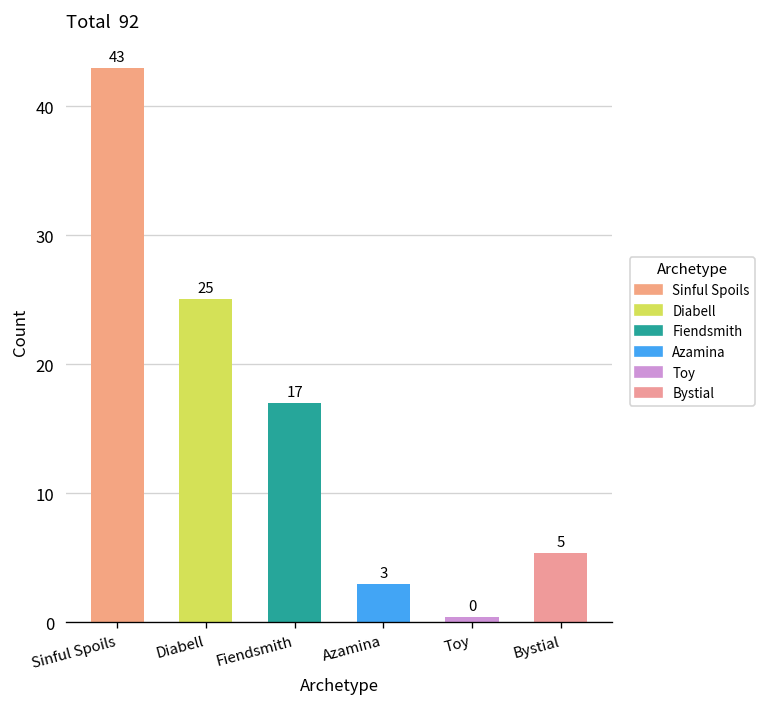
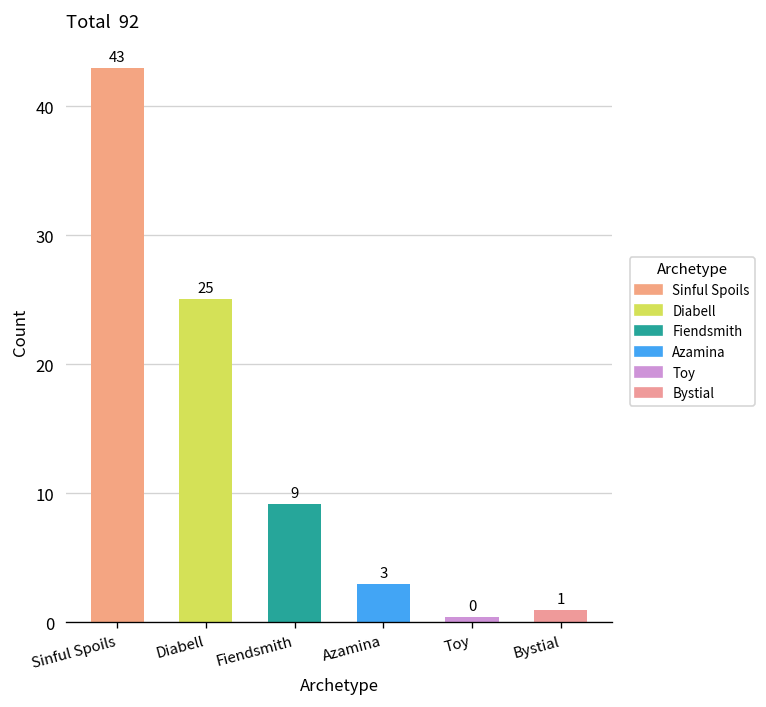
Fiendsmith: 17 -> 9
Bystial: 5 -> 1
